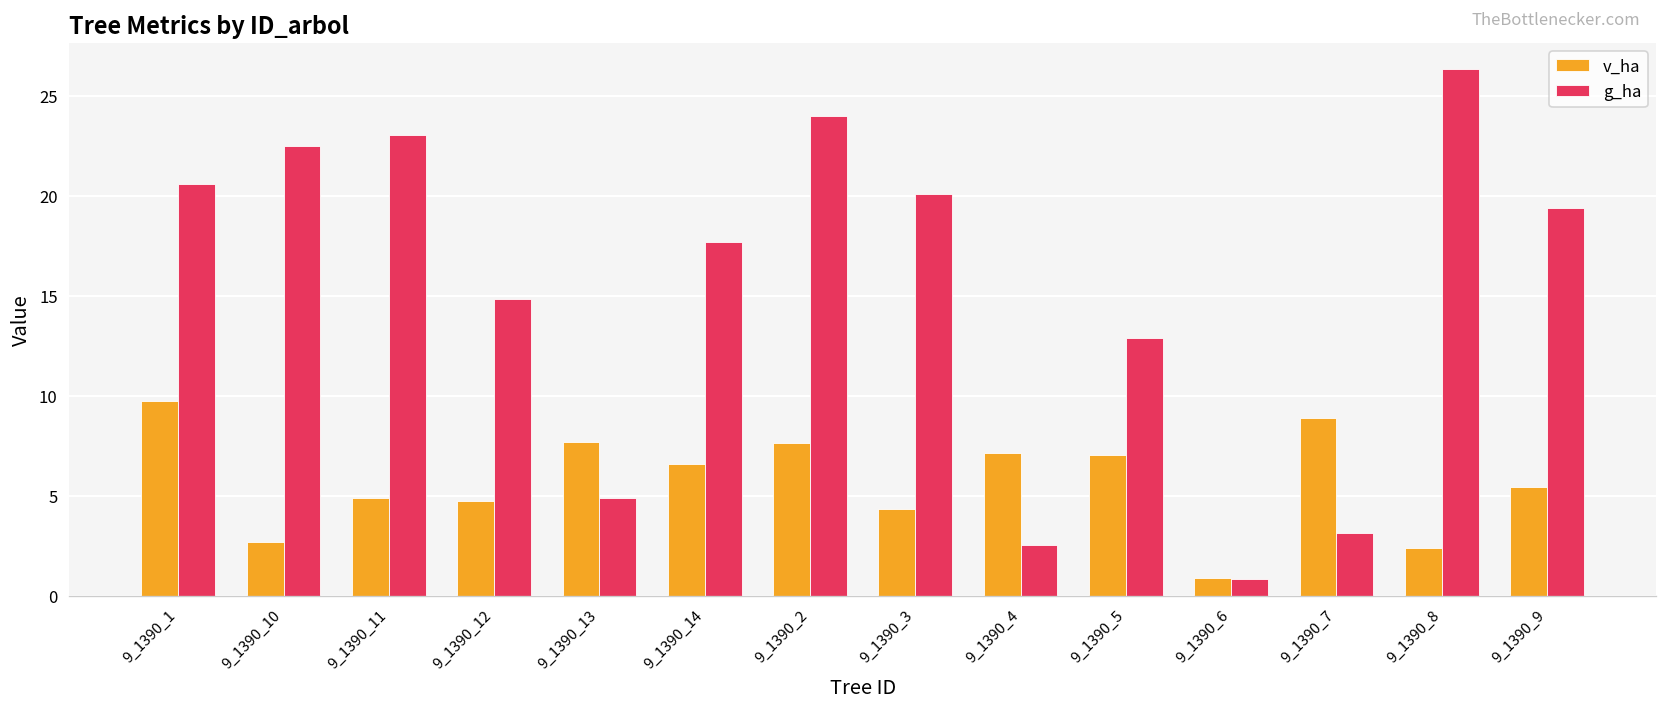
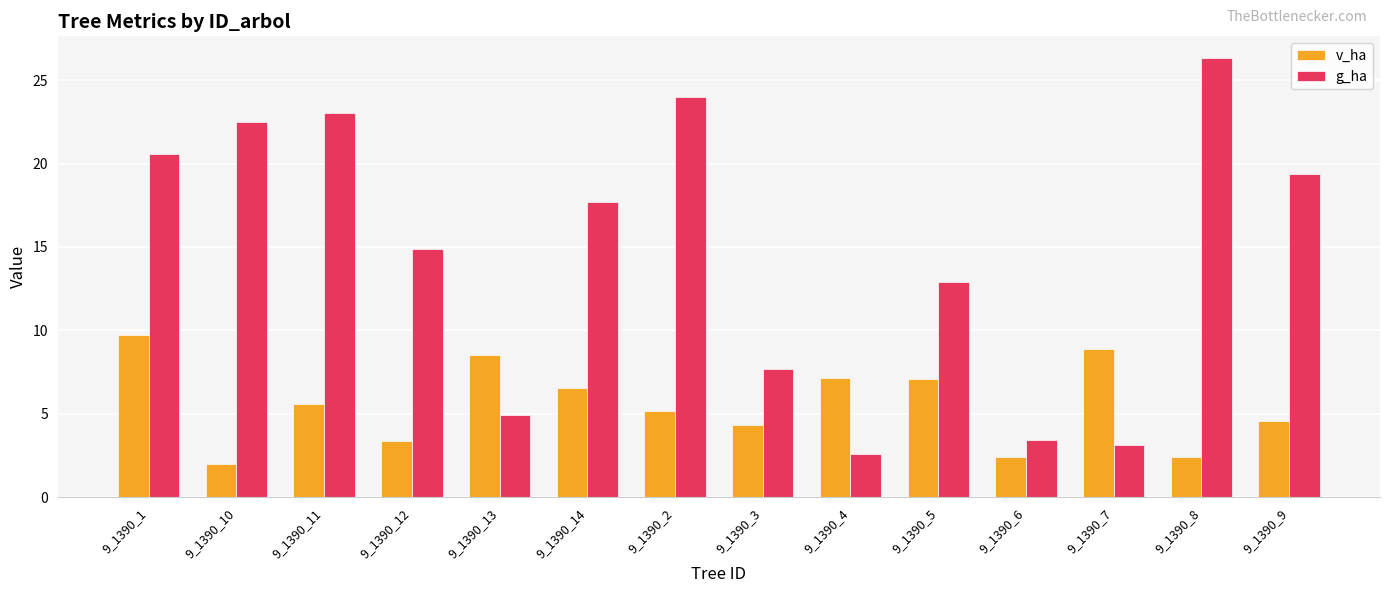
v_ha, 9_1390_10: 2.7 -> 2.0
v_ha, 9_1390_11: 4.9 -> 5.6
v_ha, 9_1390_12: 4.8 -> 3.4
v_ha, 9_1390_13: 7.7 -> 8.5
v_ha, 9_1390_2: 7.6 -> 5.1
g_ha, 9_1390_3: 20.1 -> 7.7
v_ha, 9_1390_6: 0.9 -> 2.4
g_ha, 9_1390_6: 0.9 -> 3.4
v_ha, 9_1390_9: 5.5 -> 4.6
